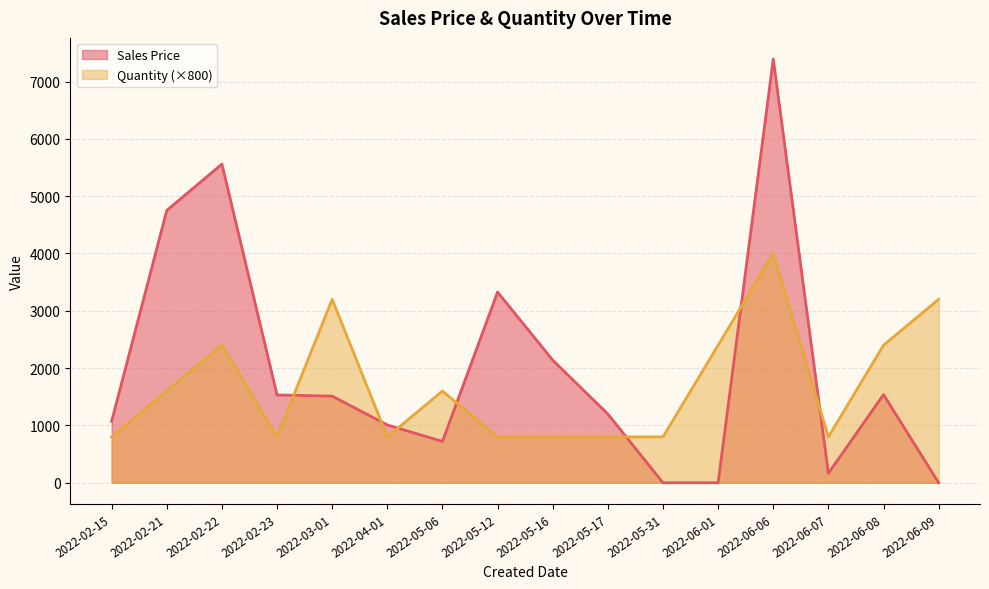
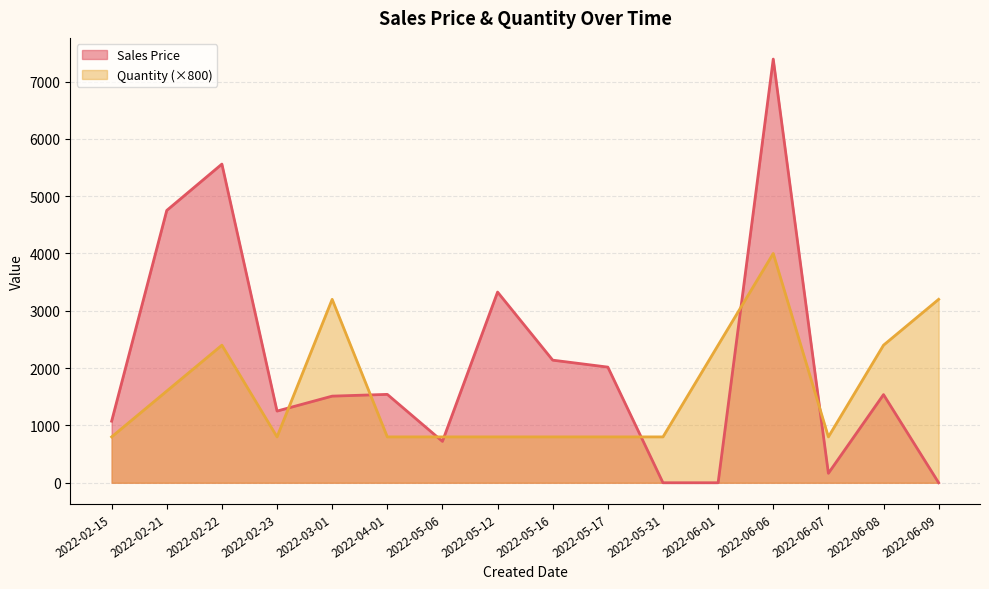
Sales Price, 2022-02-23: 1500 -> 1300
Sales Price, 2022-04-01: 1000 -> 1500
Quantity (×800), 2022-05-06: 1600 -> 800
Sales Price, 2022-05-17: 1200 -> 2000
